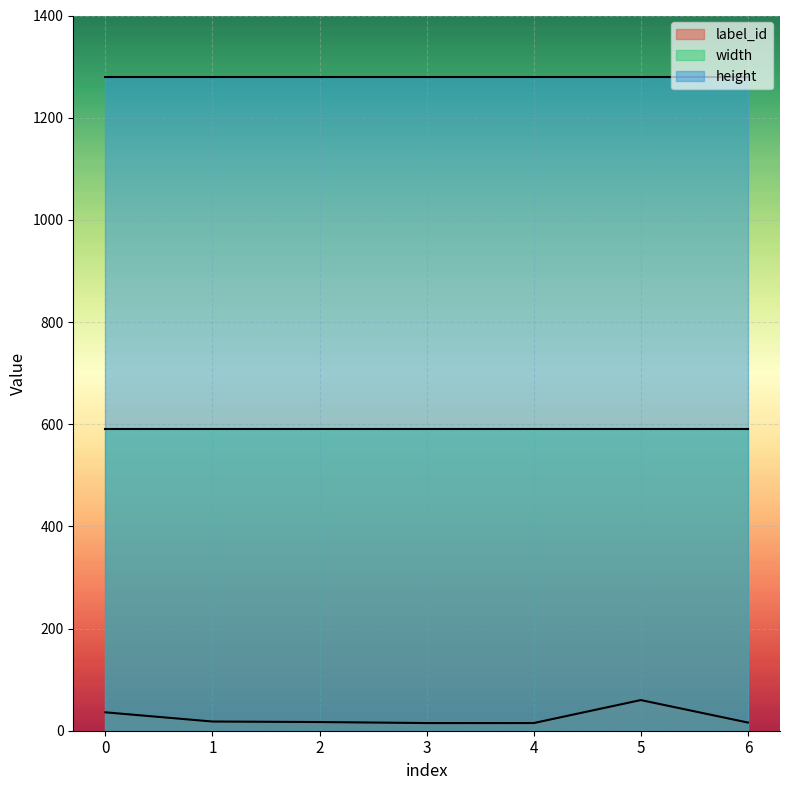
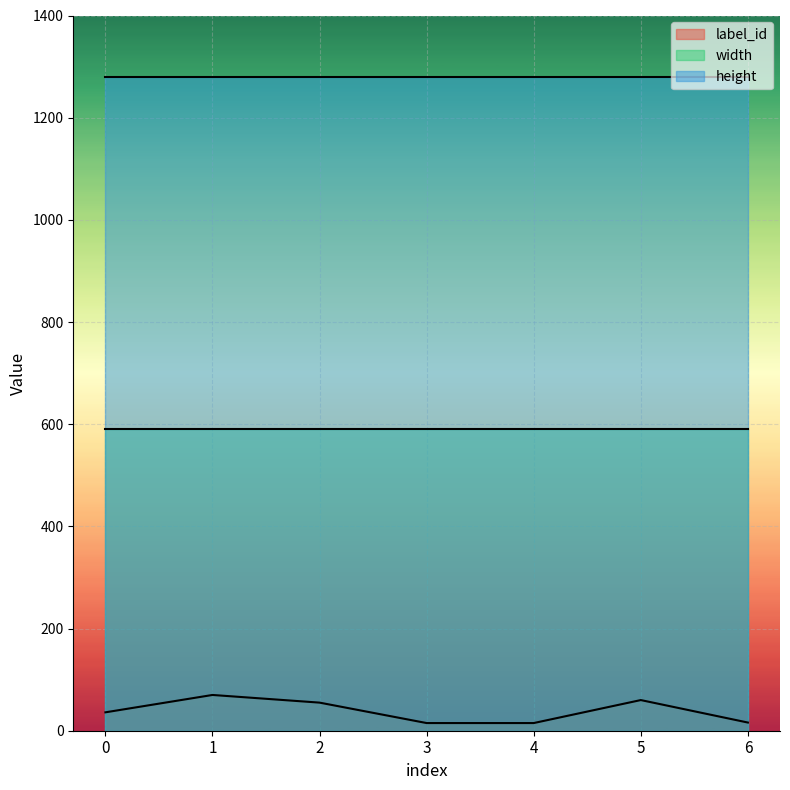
label_id, 1: 20 -> 70
label_id, 2: 20 -> 60
